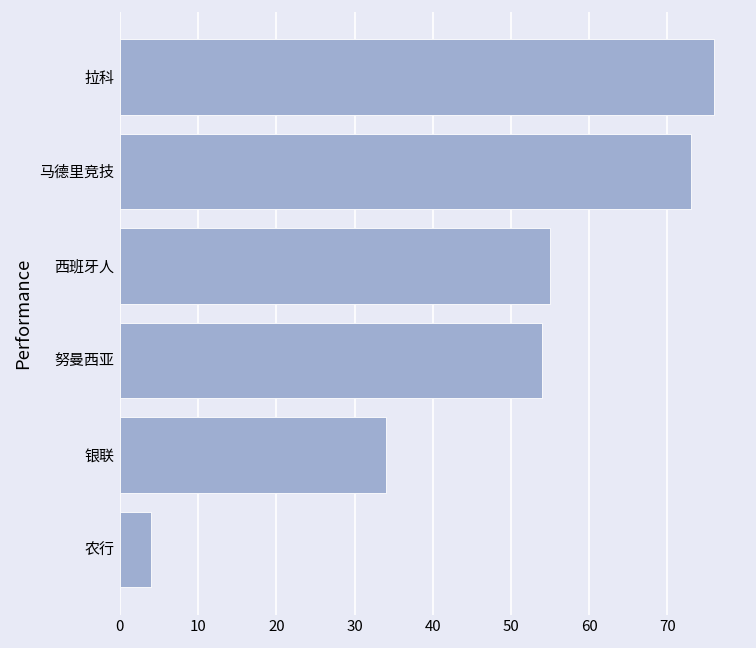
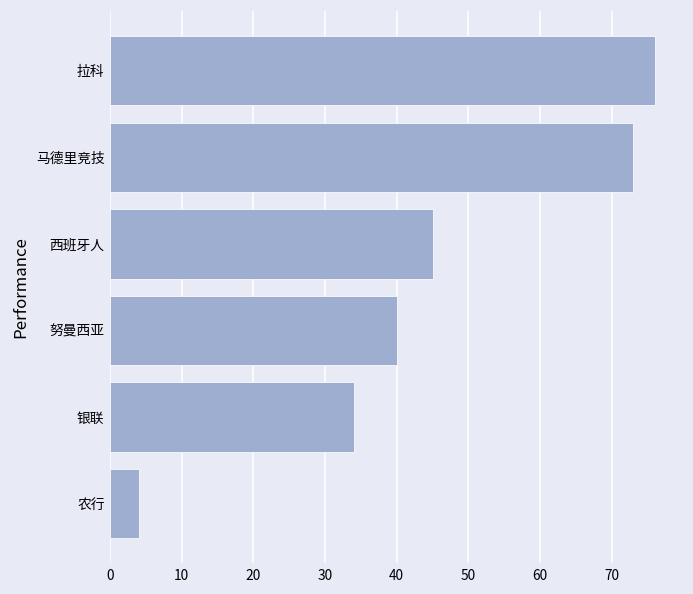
西班牙人: 55 -> 45
努曼西亚: 54 -> 40
